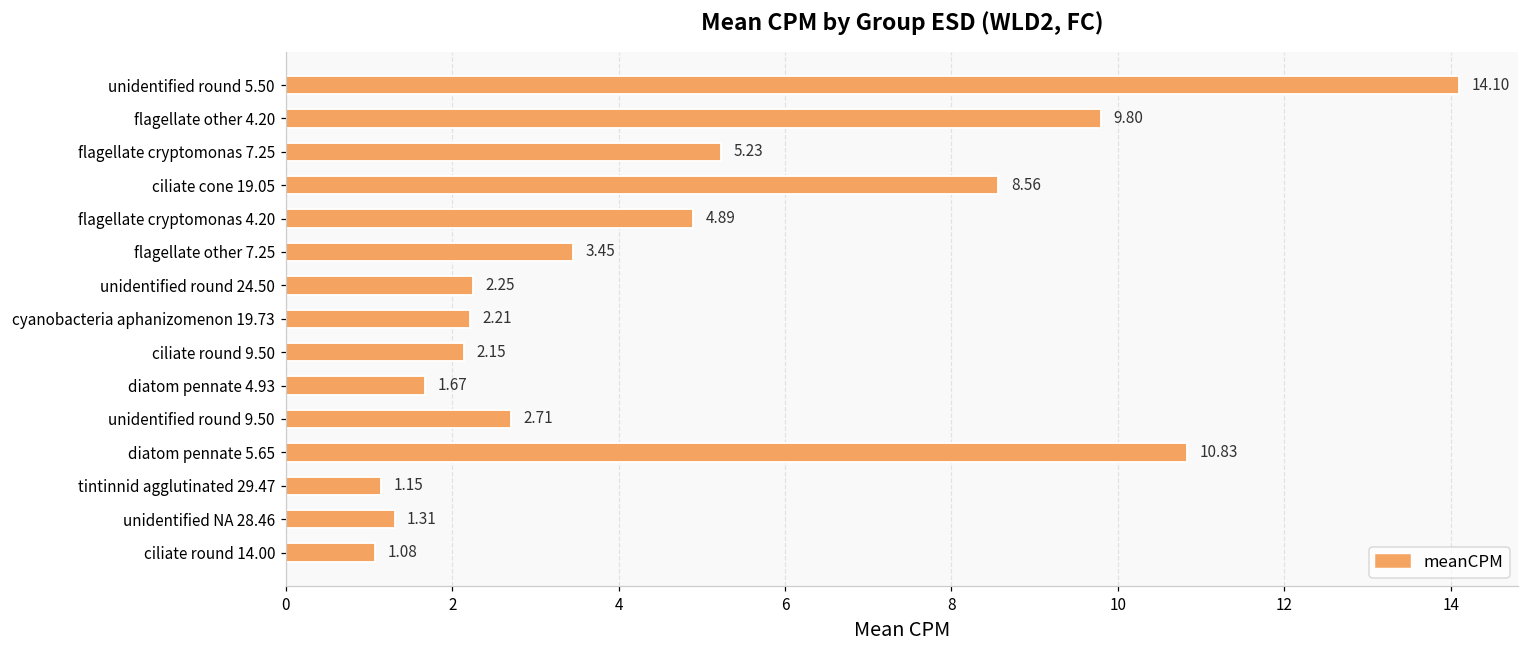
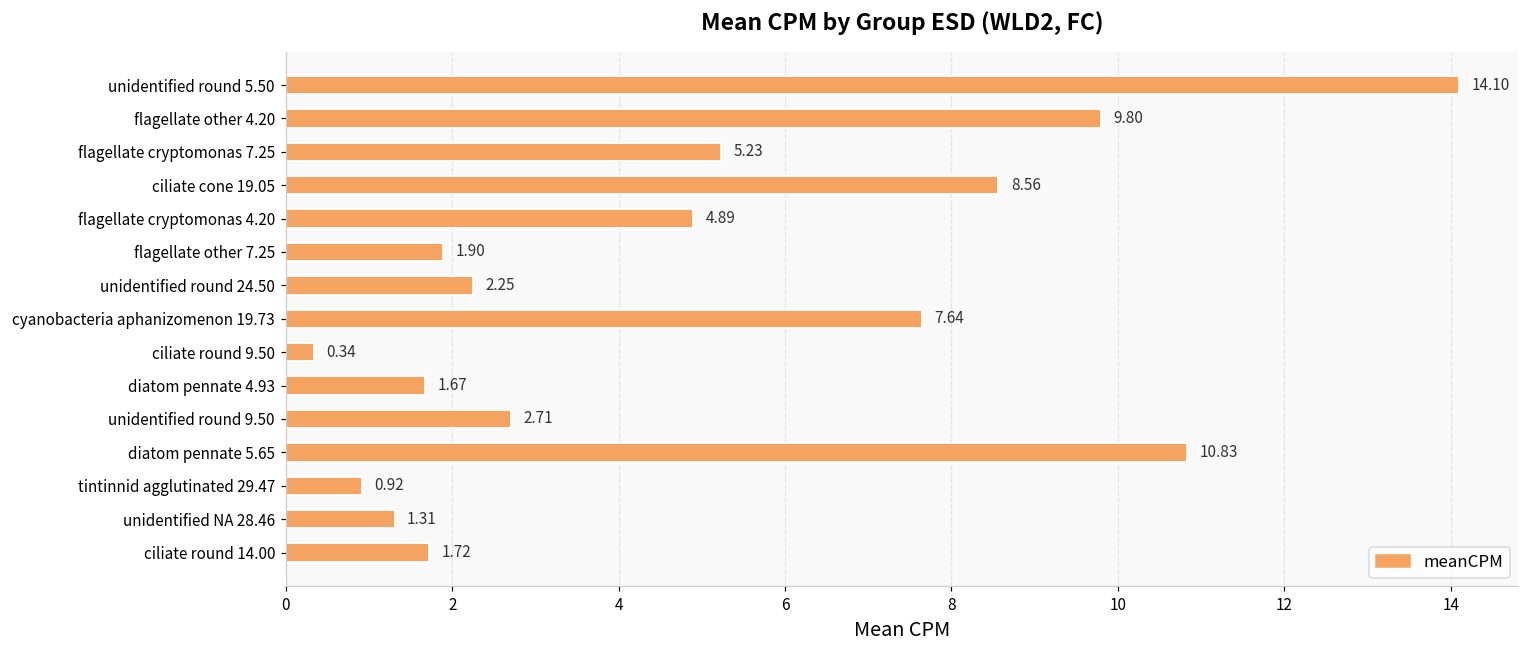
flagellate other 7.25: 3.45 -> 1.90
cyanobacteria aphanizomenon 19.73: 2.21 -> 7.64
ciliate round 9.50: 2.15 -> 0.34
tintinnid agglutinated 29.47: 1.15 -> 0.92
ciliate round 14.00: 1.08 -> 1.72
